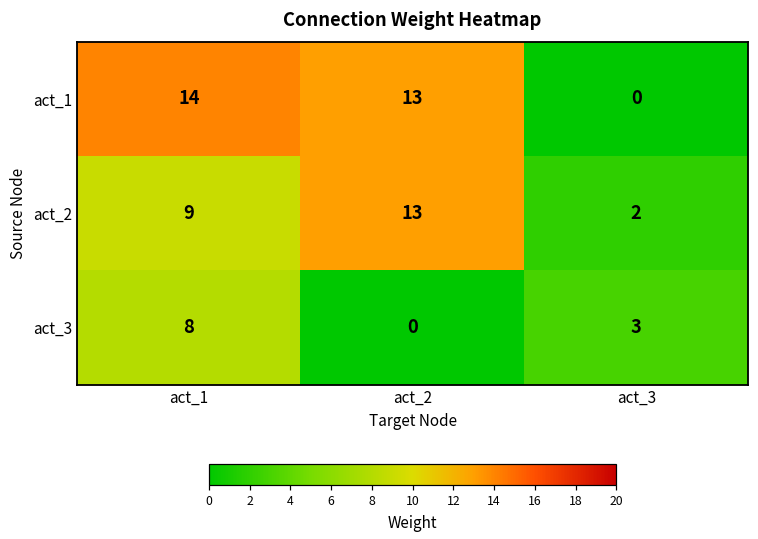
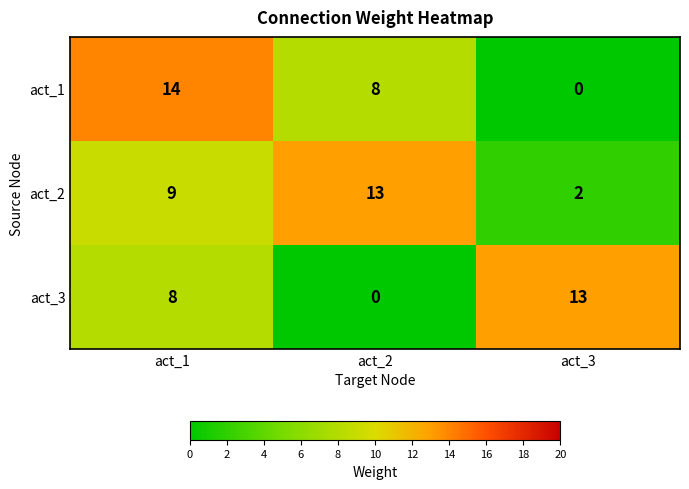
act_1, act_2: 13 -> 8
act_3, act_3: 3 -> 13
